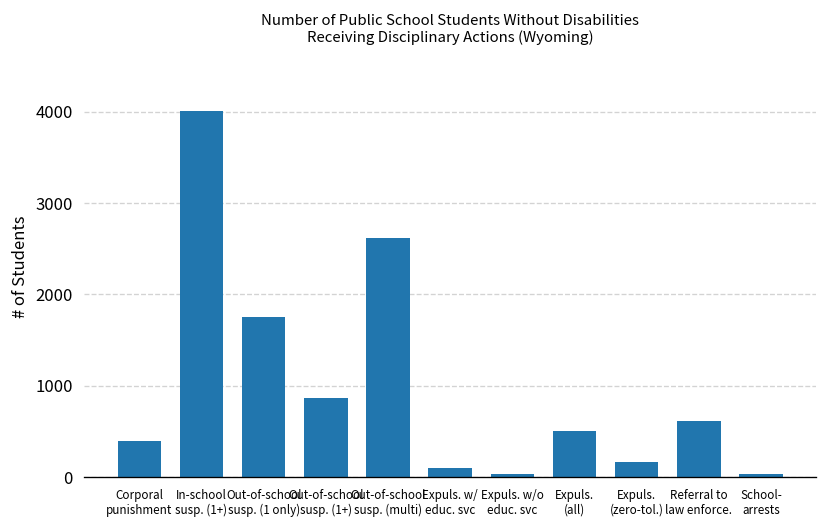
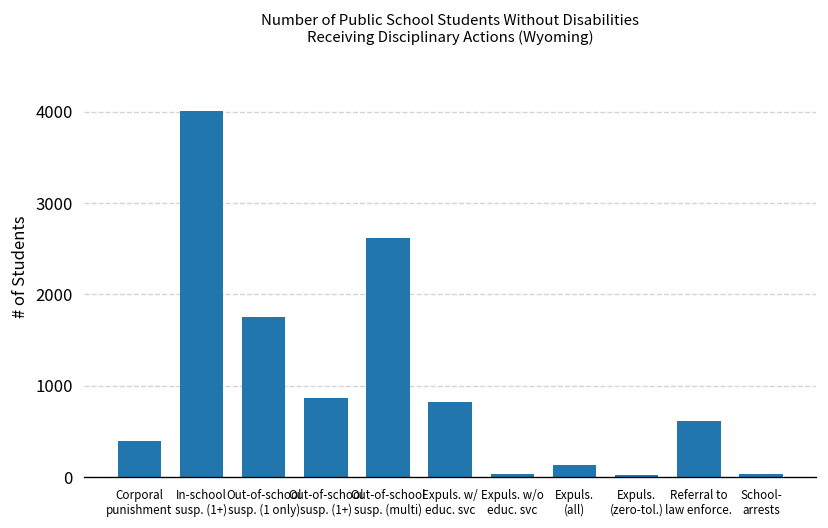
Expuls. w/ educ. svc: 100 -> 800
Expuls. (all): 500 -> 100
Expuls. (zero-tol.): 200 -> 0
